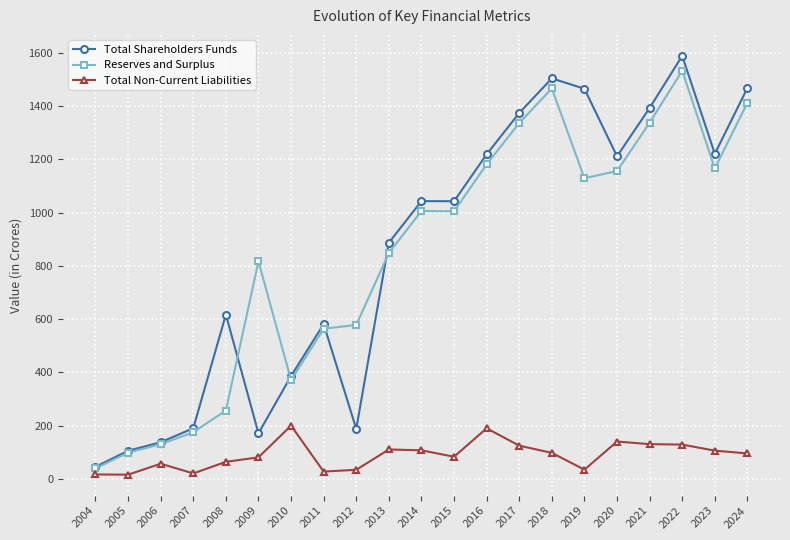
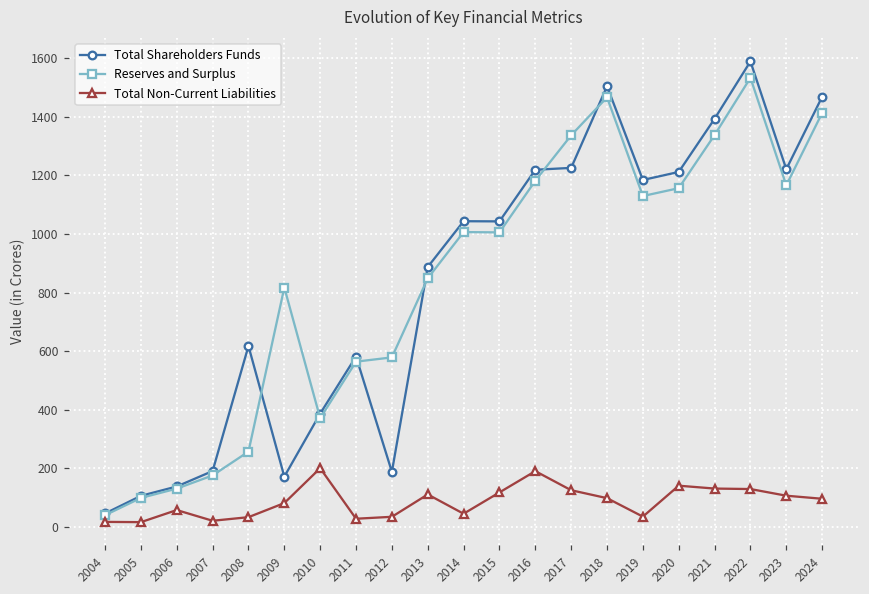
Total Non-Current Liabilities, 2008: 60 -> 30
Total Non-Current Liabilities, 2014: 110 -> 40
Total Non-Current Liabilities, 2015: 80 -> 120
Total Shareholders Funds, 2017: 1370 -> 1230
Total Shareholders Funds, 2019: 1470 -> 1180
